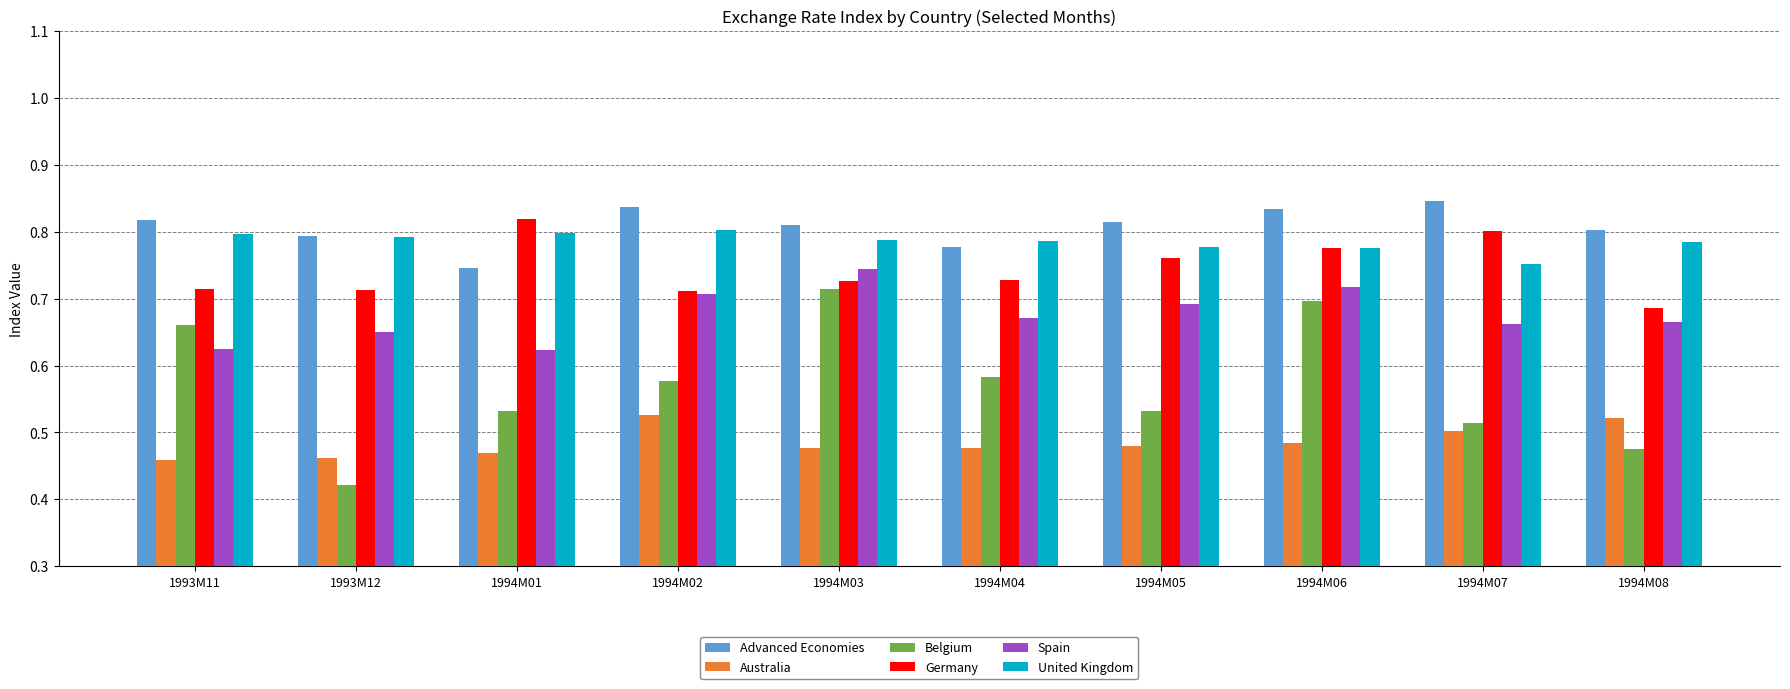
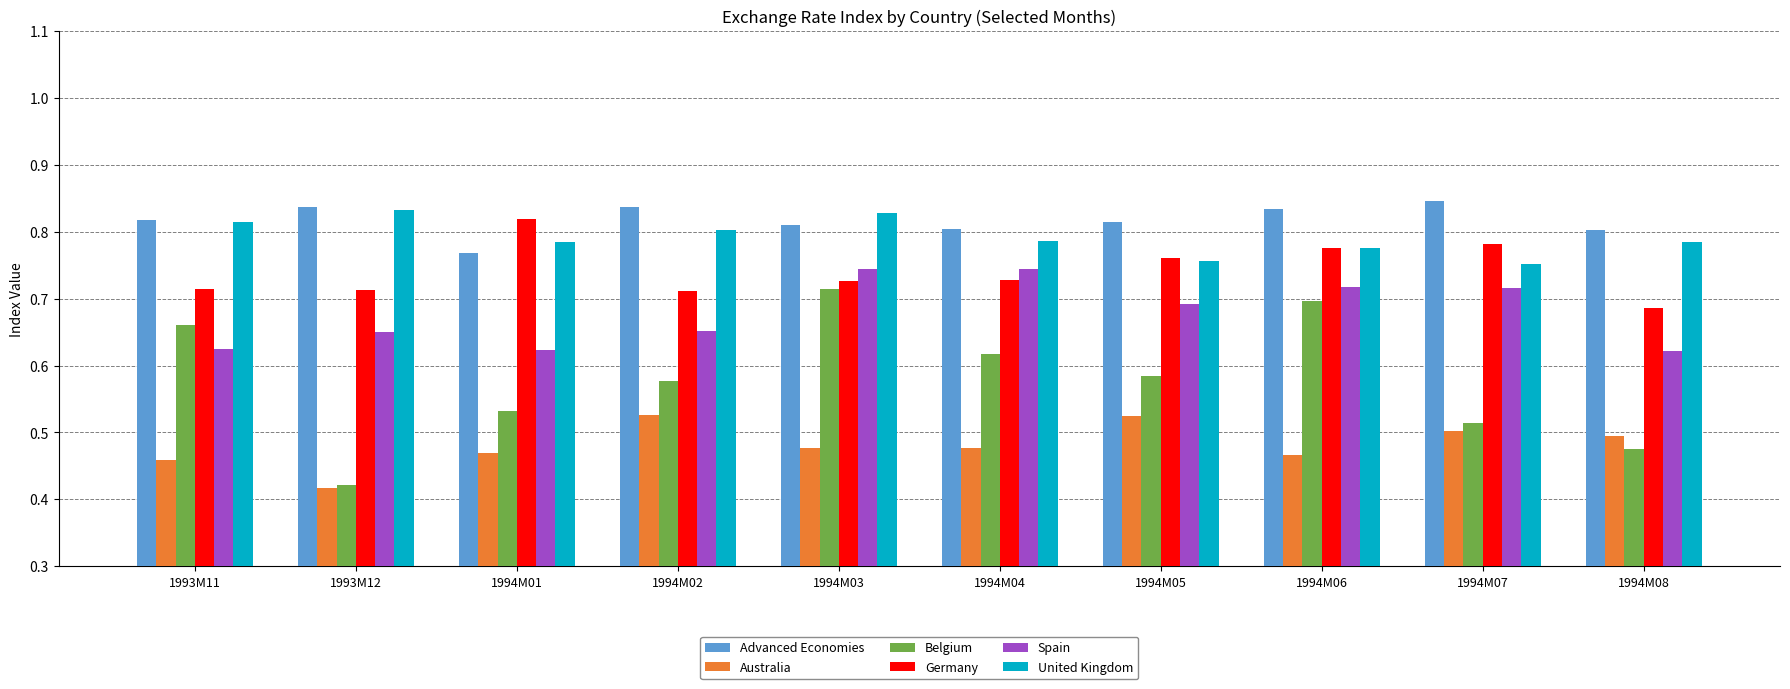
United Kingdom, 1993M11: 0.80 -> 0.81
Advanced Economies, 1993M12: 0.79 -> 0.84
Australia, 1993M12: 0.46 -> 0.42
United Kingdom, 1993M12: 0.79 -> 0.83
Advanced Economies, 1994M01: 0.75 -> 0.77
United Kingdom, 1994M01: 0.80 -> 0.79
Spain, 1994M02: 0.71 -> 0.65
United Kingdom, 1994M03: 0.79 -> 0.83
Advanced Economies, 1994M04: 0.78 -> 0.80
Belgium, 1994M04: 0.58 -> 0.62
Spain, 1994M04: 0.67 -> 0.74
Australia, 1994M05: 0.48 -> 0.53
Belgium, 1994M05: 0.53 -> 0.59
United Kingdom, 1994M05: 0.78 -> 0.76
Australia, 1994M06: 0.48 -> 0.47
Germany, 1994M07: 0.80 -> 0.78
Spain, 1994M07: 0.66 -> 0.72
Australia, 1994M08: 0.52 -> 0.49
Spain, 1994M08: 0.67 -> 0.62
